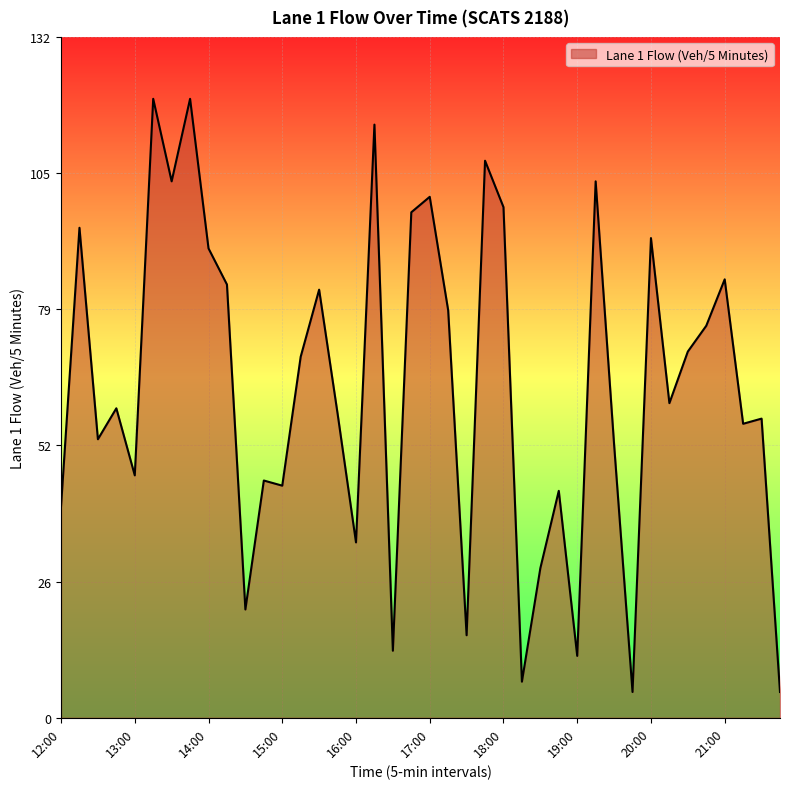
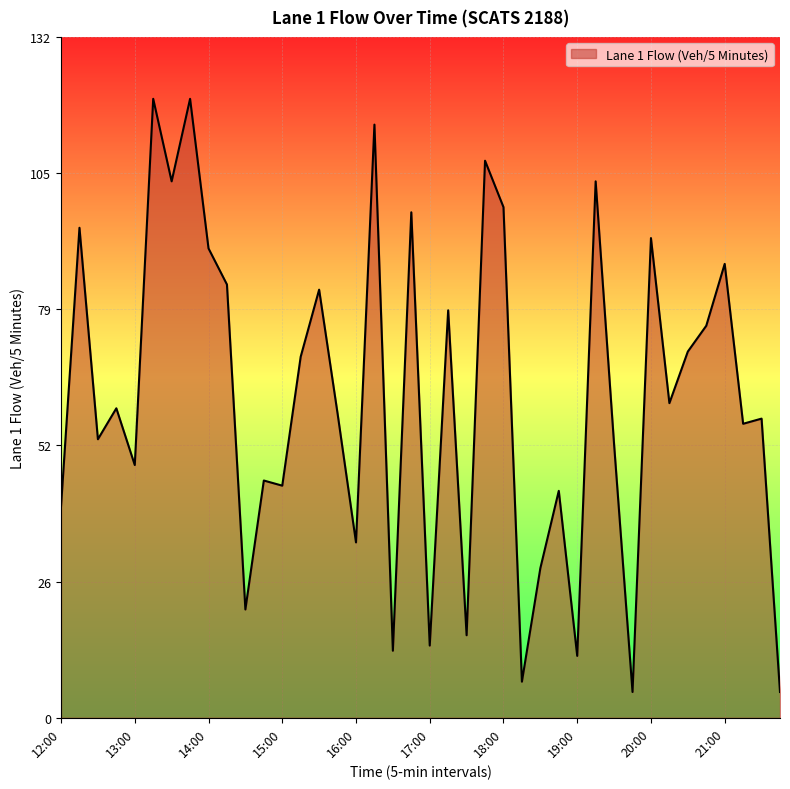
13:00: 47 -> 49
17:00: 101 -> 14
21:00: 85 -> 88
